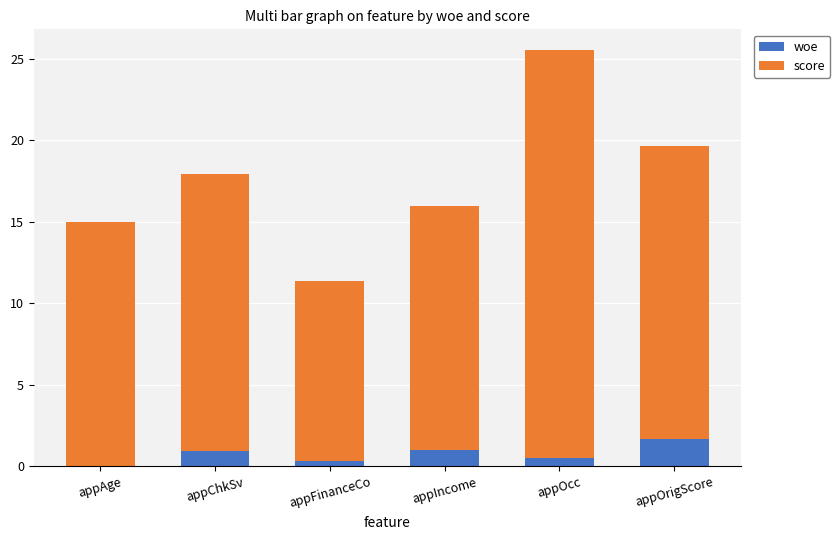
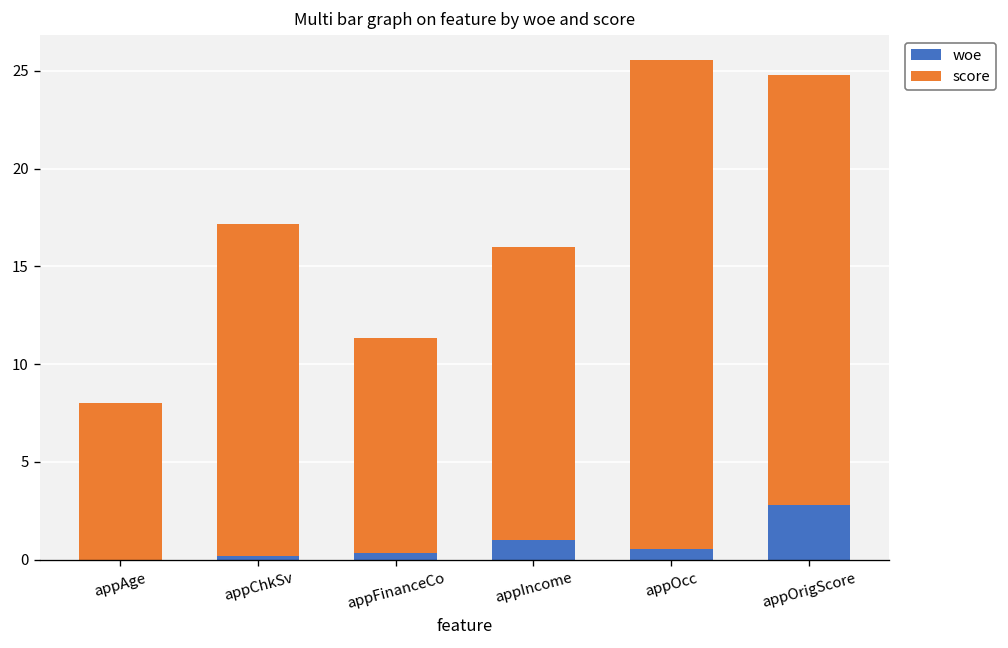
score, appAge: 15 -> 8
woe, appChkSv: 0.9 -> 0.2
woe, appOrigScore: 1.7 -> 2.8
score, appOrigScore: 18 -> 22
